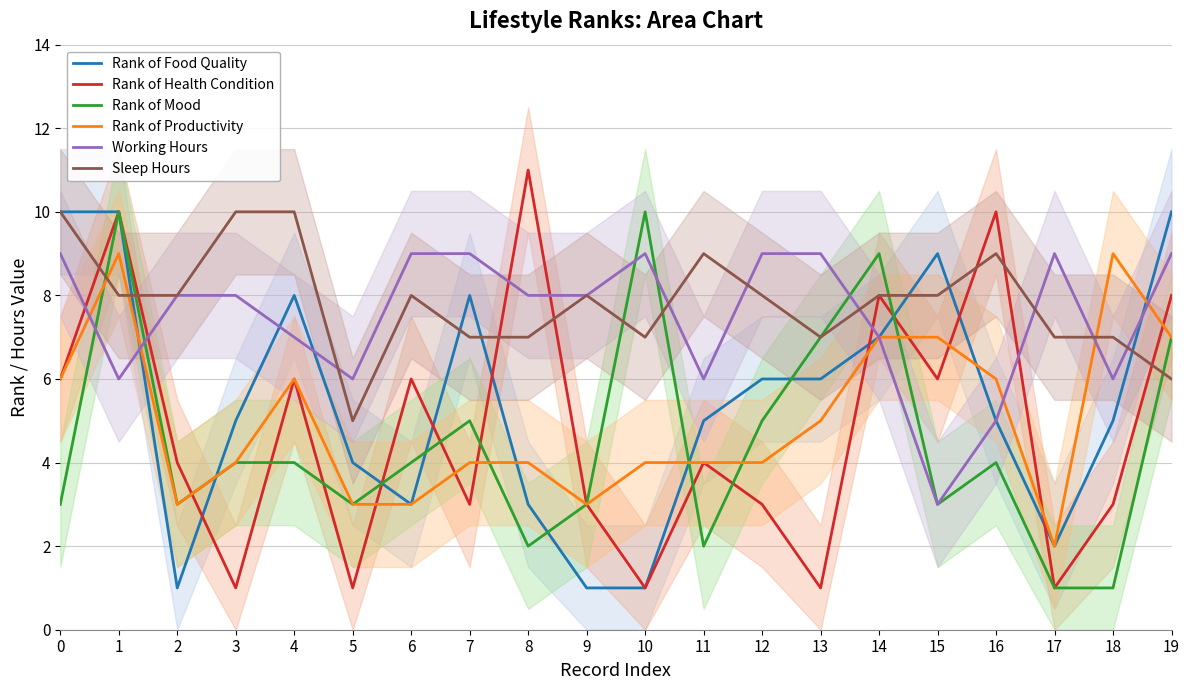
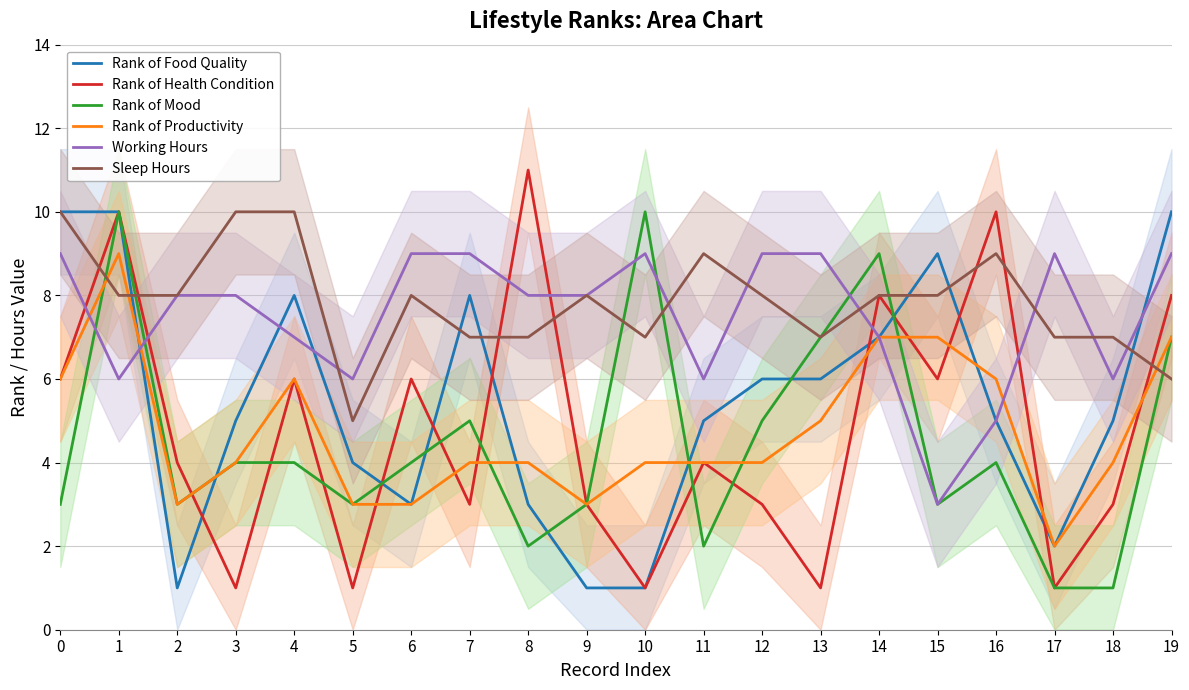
Rank of Productivity, 18: 9 -> 4
